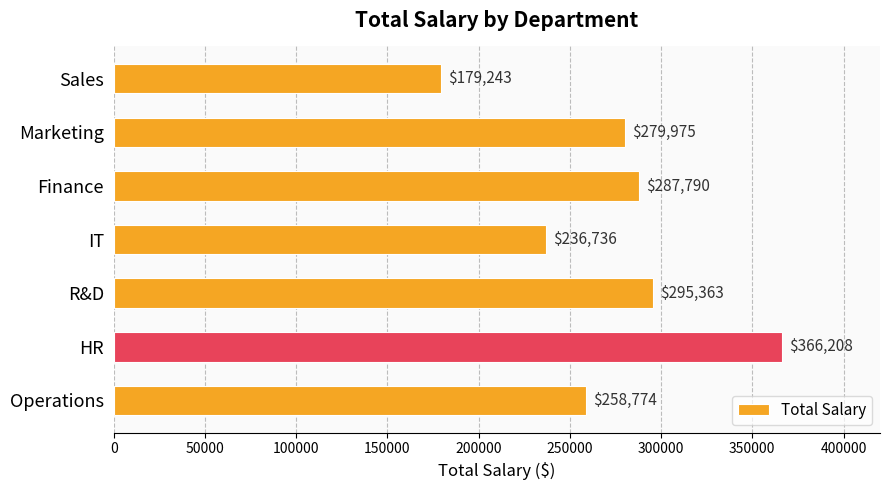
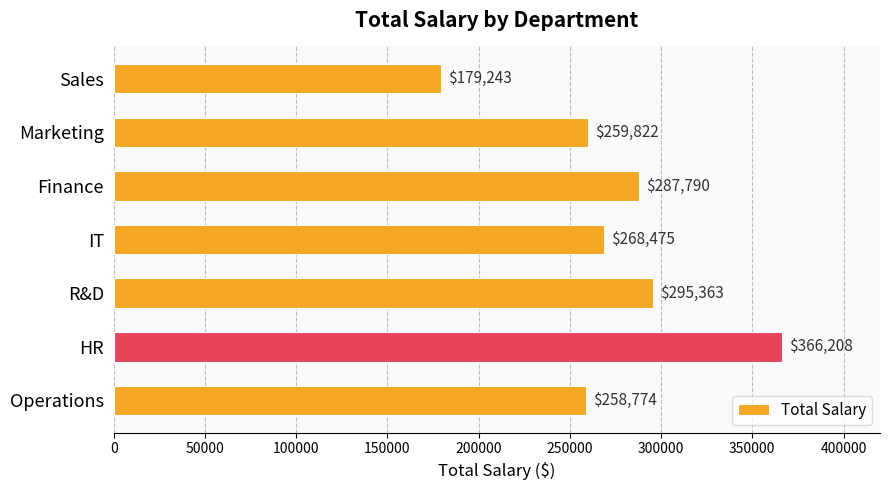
Marketing: $279,975 -> $259,822
IT: $236,736 -> $268,475
